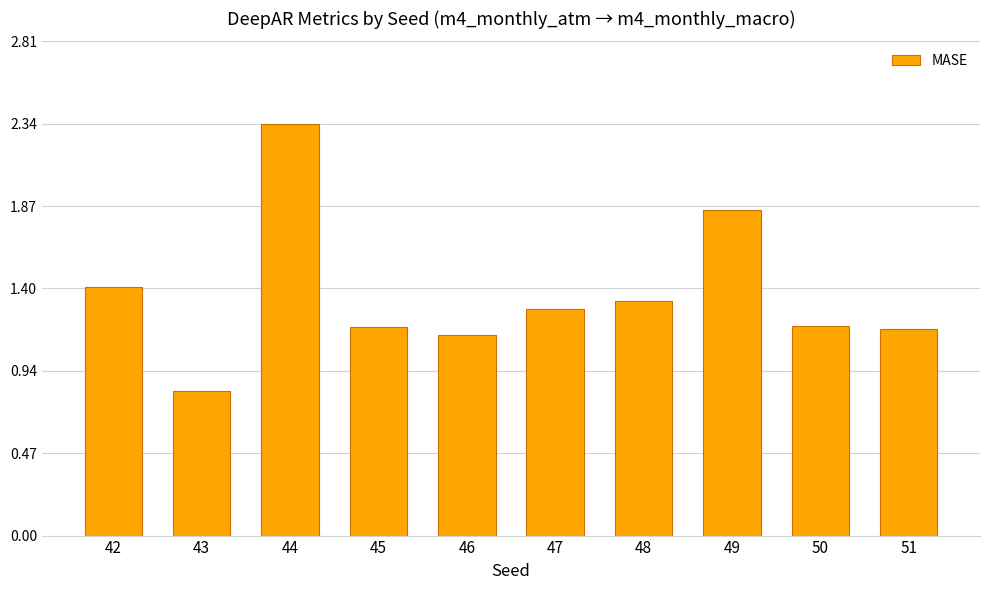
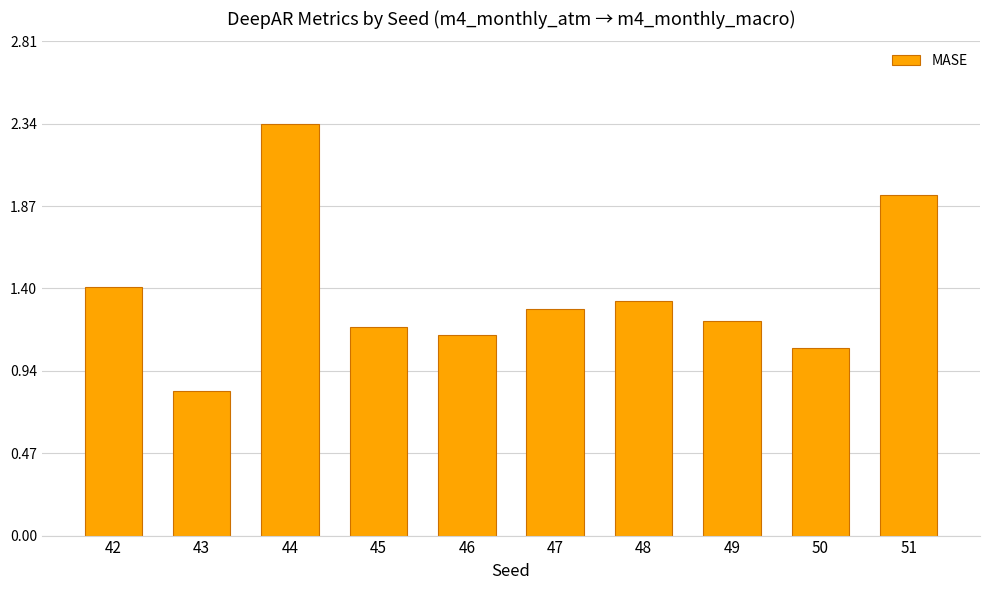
49: 1.85 -> 1.22
50: 1.19 -> 1.07
51: 1.17 -> 1.93
